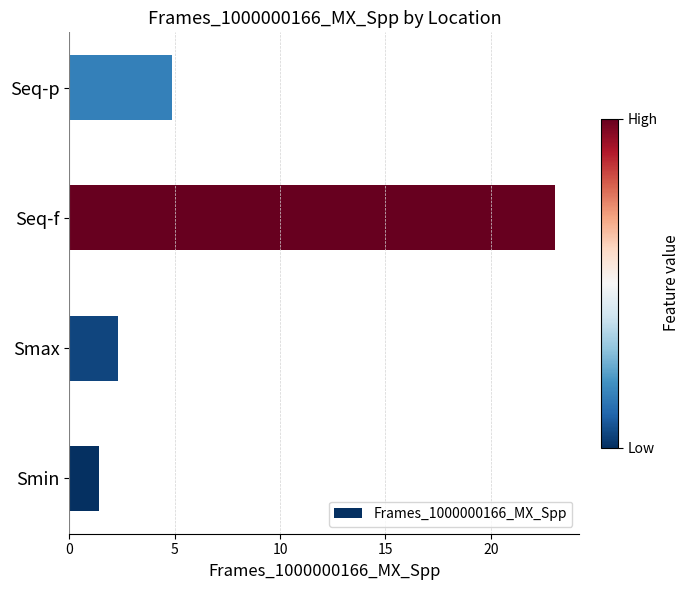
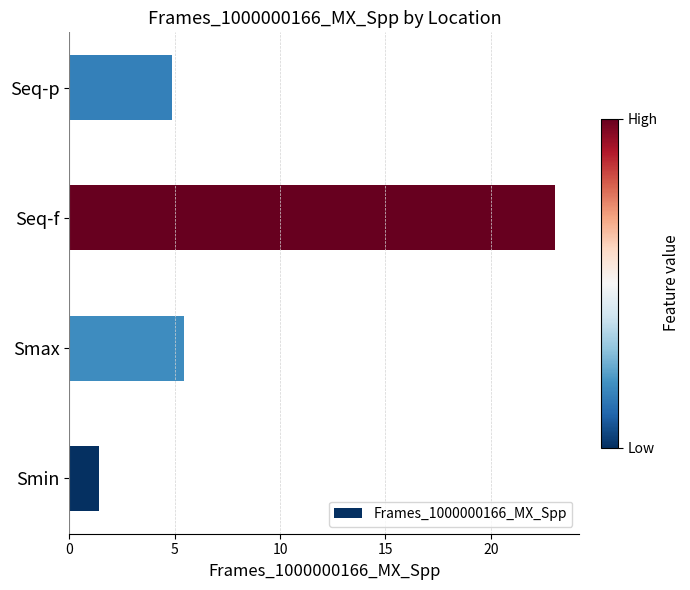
Smax: 2.3 -> 5.5
